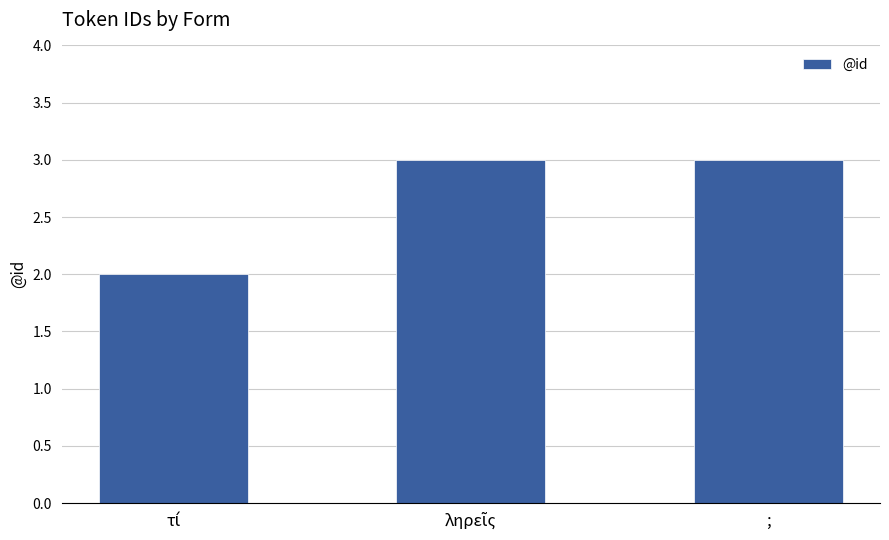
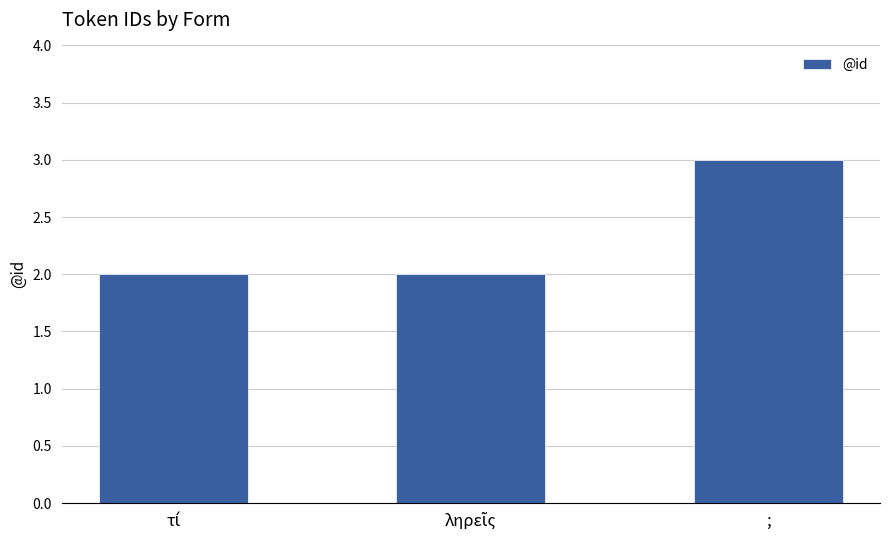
ληρεῖς: 3 -> 2
